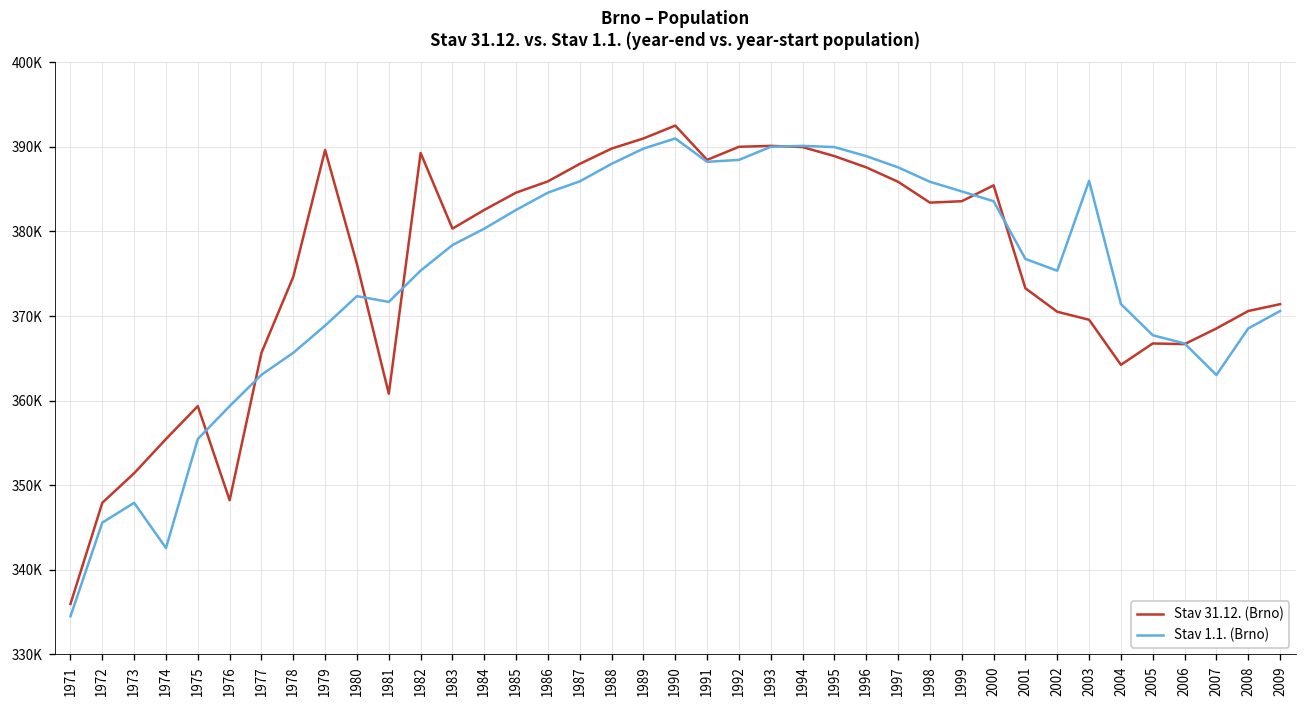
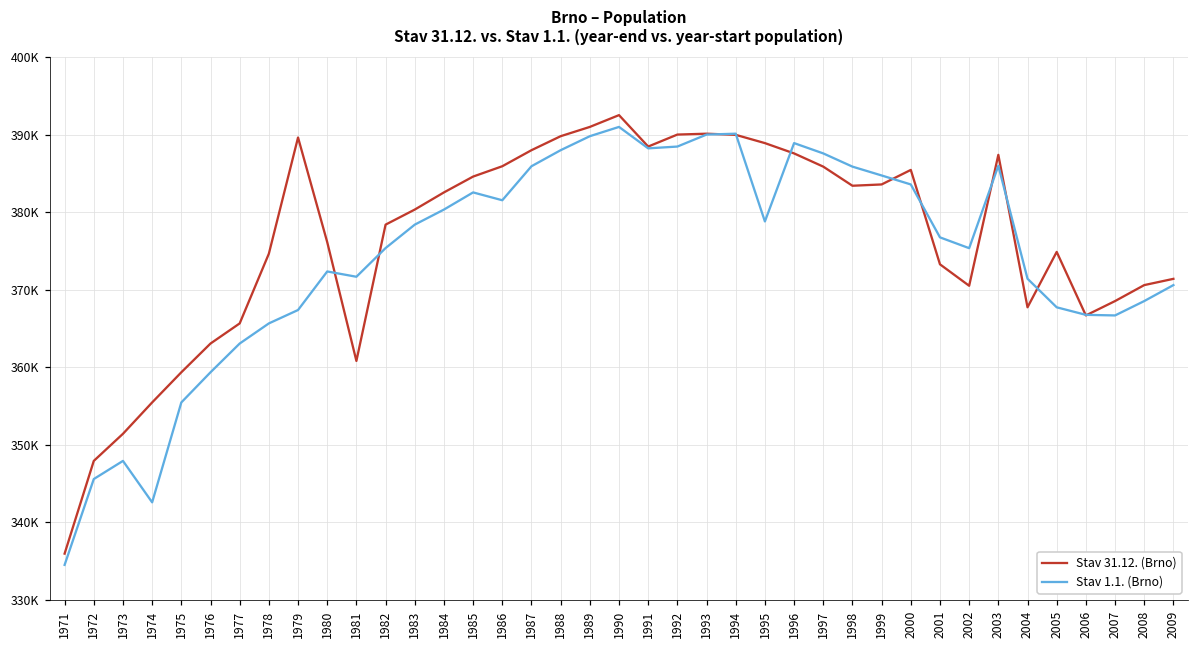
Stav 31.12. (Brno), 1976: 348000 -> 363000
Stav 1.1. (Brno), 1979: 369000 -> 367000
Stav 31.12. (Brno), 1982: 389000 -> 378000
Stav 1.1. (Brno), 1986: 385000 -> 382000
Stav 1.1. (Brno), 1995: 390000 -> 379000
Stav 31.12. (Brno), 2003: 370000 -> 387000
Stav 31.12. (Brno), 2004: 364000 -> 368000
Stav 31.12. (Brno), 2005: 367000 -> 375000
Stav 1.1. (Brno), 2007: 363000 -> 367000
